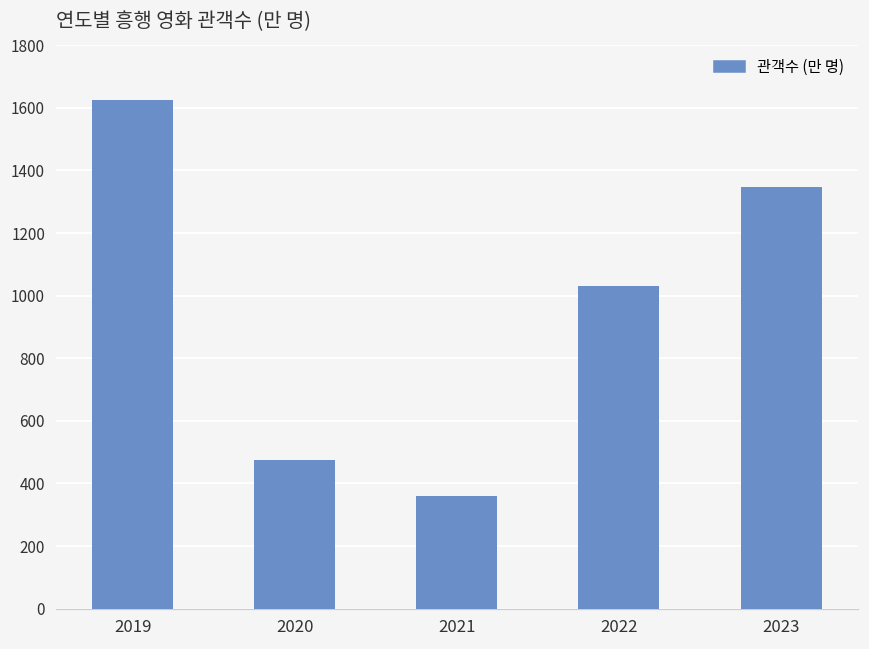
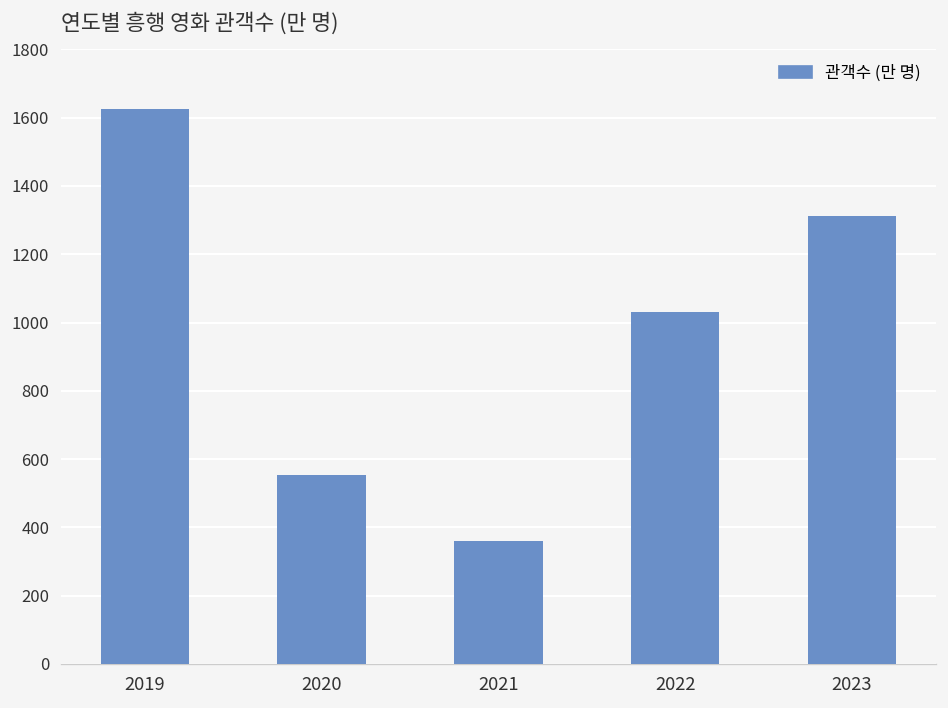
2020: 480 -> 550
2023: 1350 -> 1310
